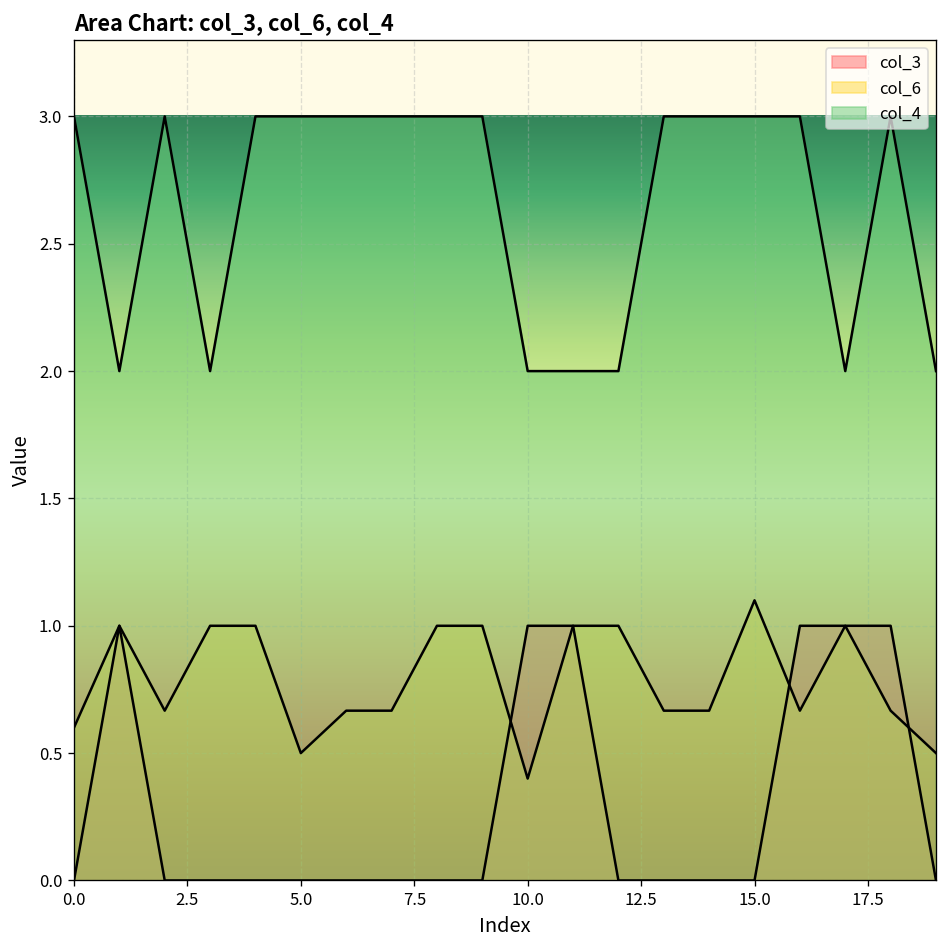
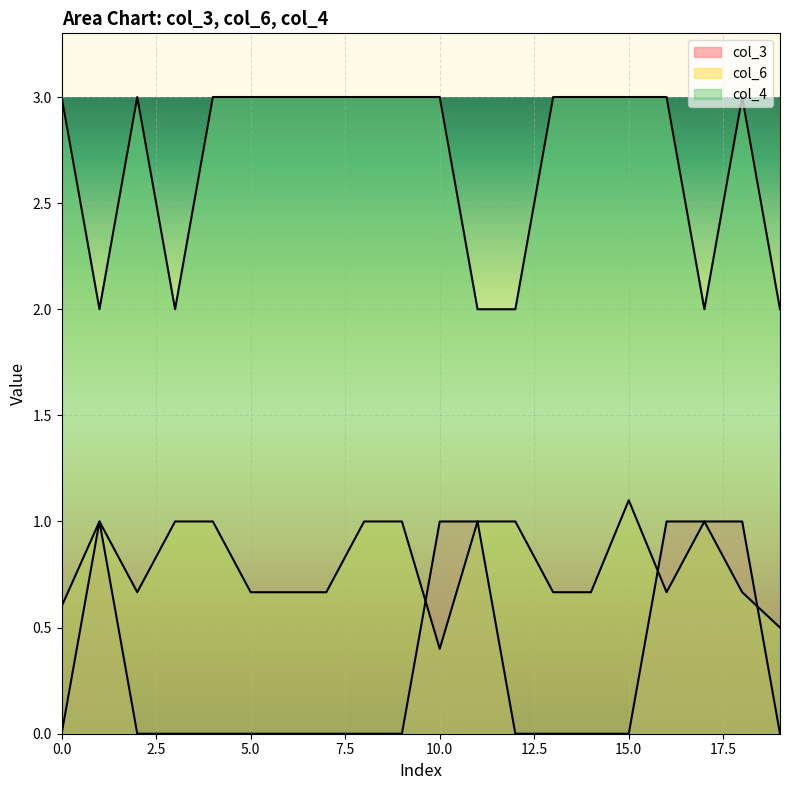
col_6, 5.0: 0.50 -> 0.67
col_4, 10.0: 2 -> 3
